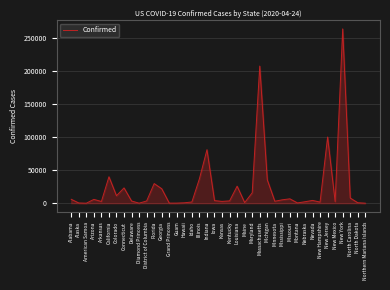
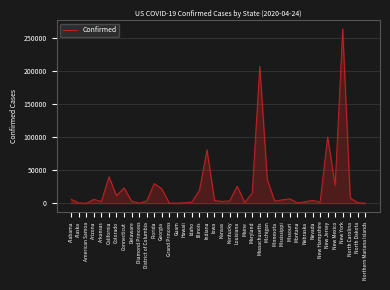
Illinois: 40000 -> 20000
New Mexico: 0 -> 30000
